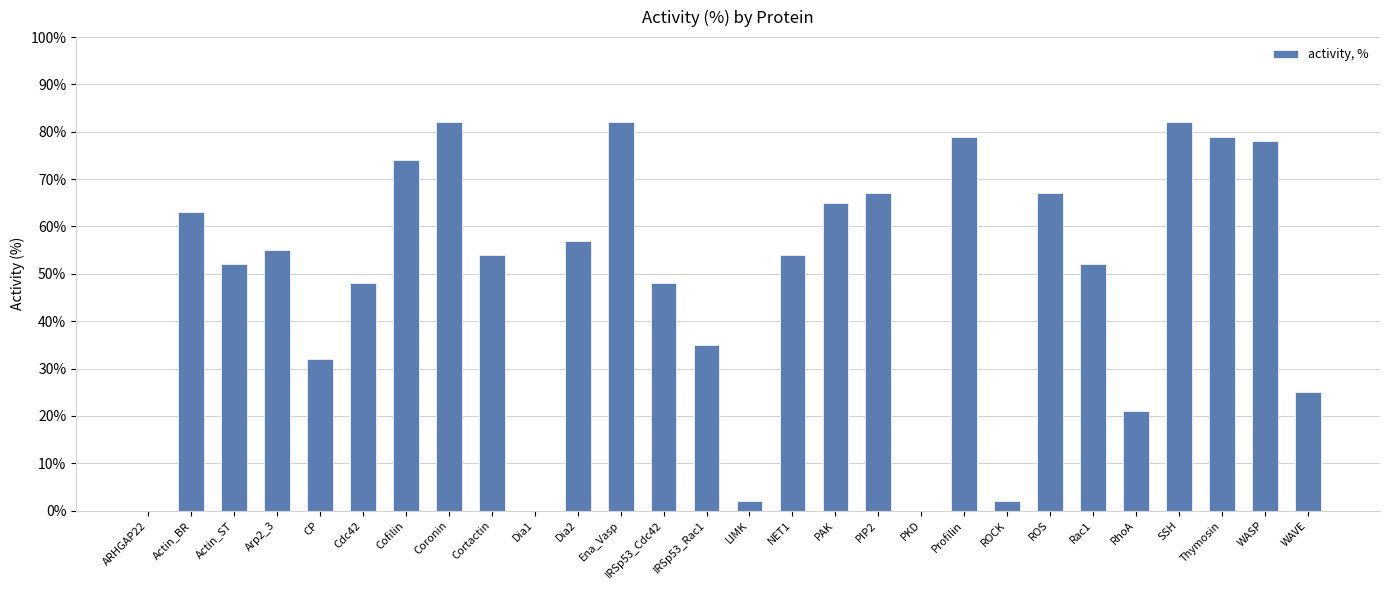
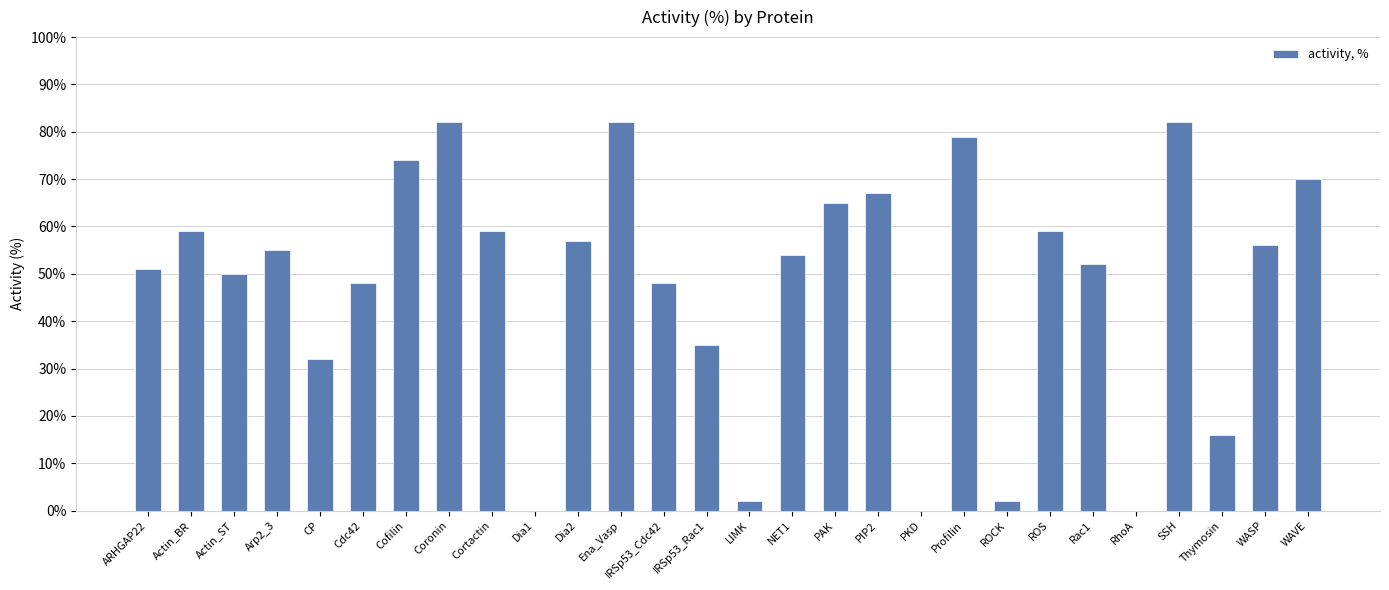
ARHGAP22: 0% -> 51%
Actin_BR: 63% -> 59%
Actin_ST: 52% -> 50%
Cortactin: 54% -> 59%
ROS: 67% -> 59%
RhoA: 21% -> 0%
Thymosin: 79% -> 16%
WASP: 78% -> 56%
WAVE: 25% -> 70%
